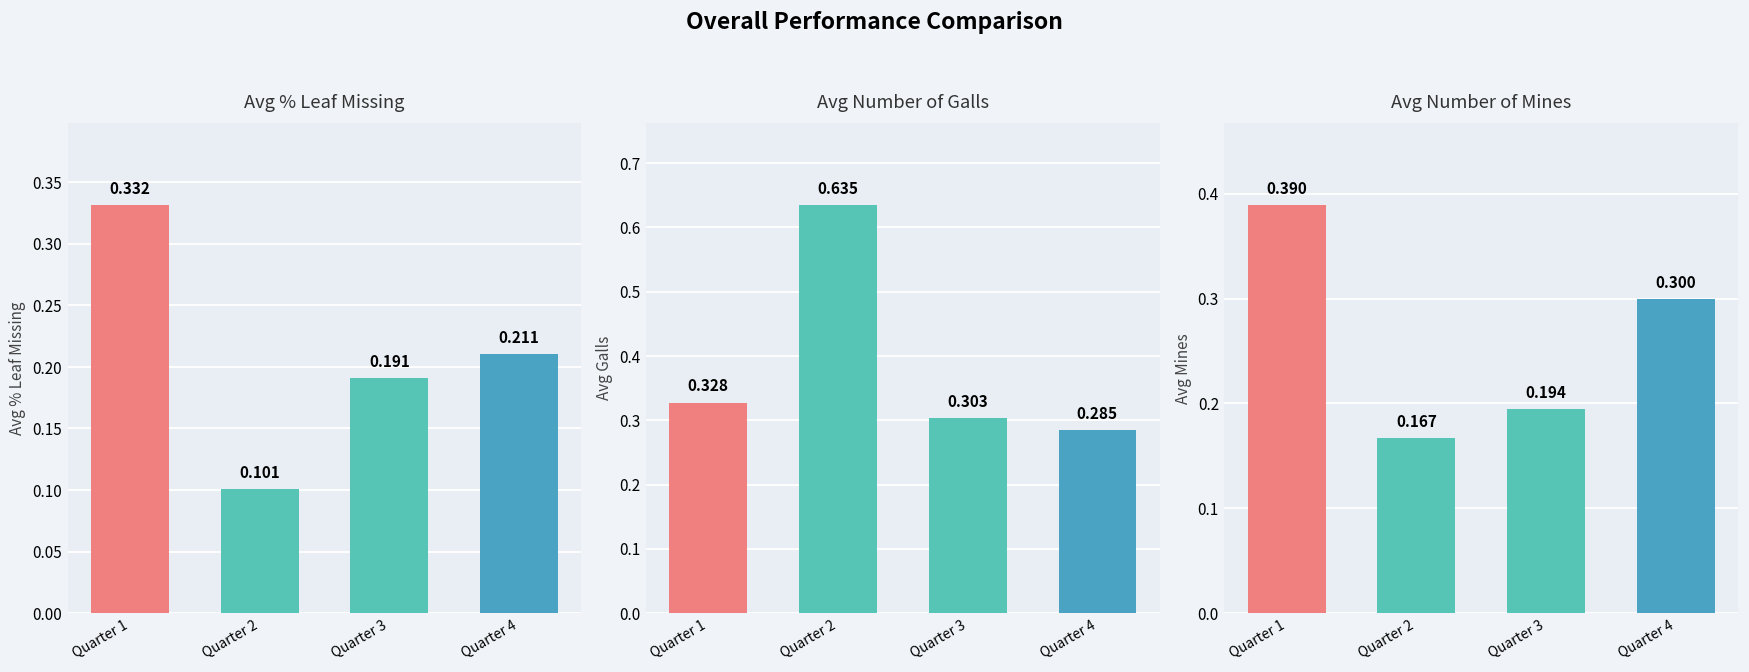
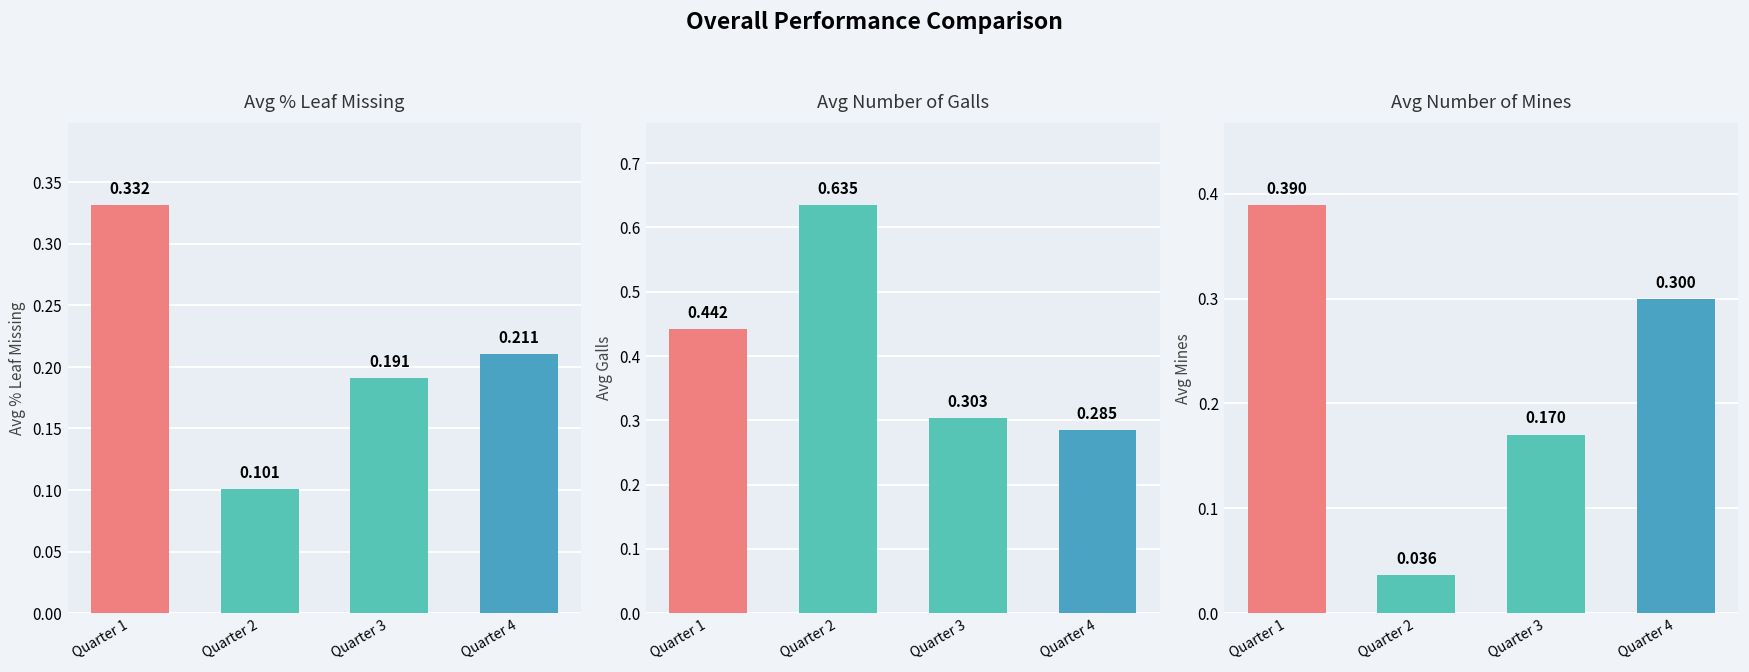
Avg Number of Galls, Quarter 1: 0.328 -> 0.442
Avg Number of Mines, Quarter 2: 0.167 -> 0.036
Avg Number of Mines, Quarter 3: 0.194 -> 0.170
